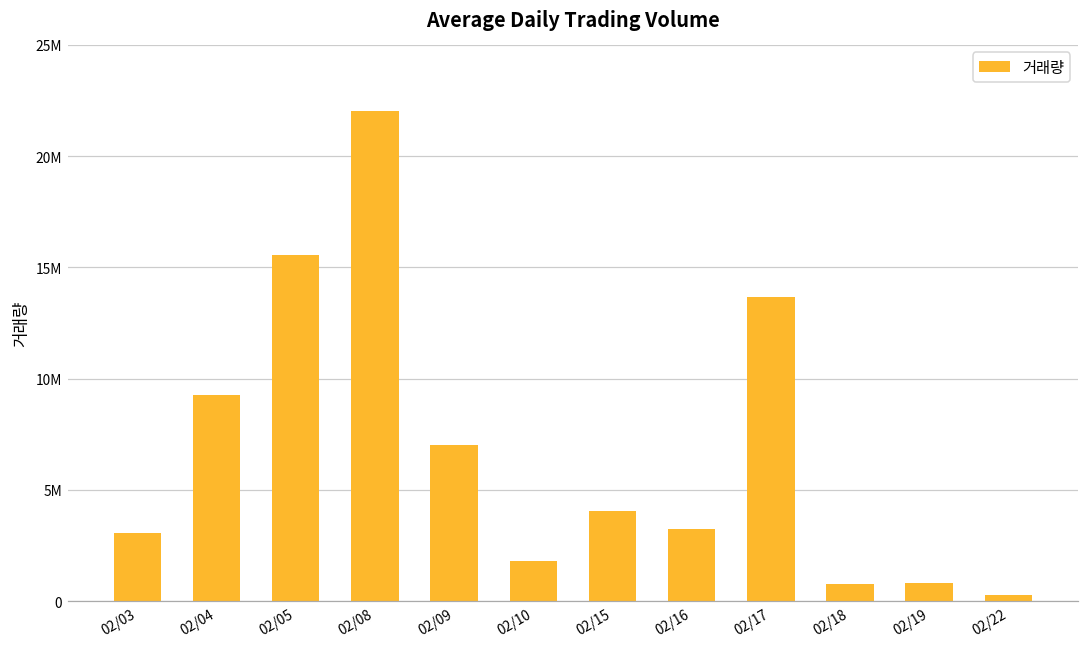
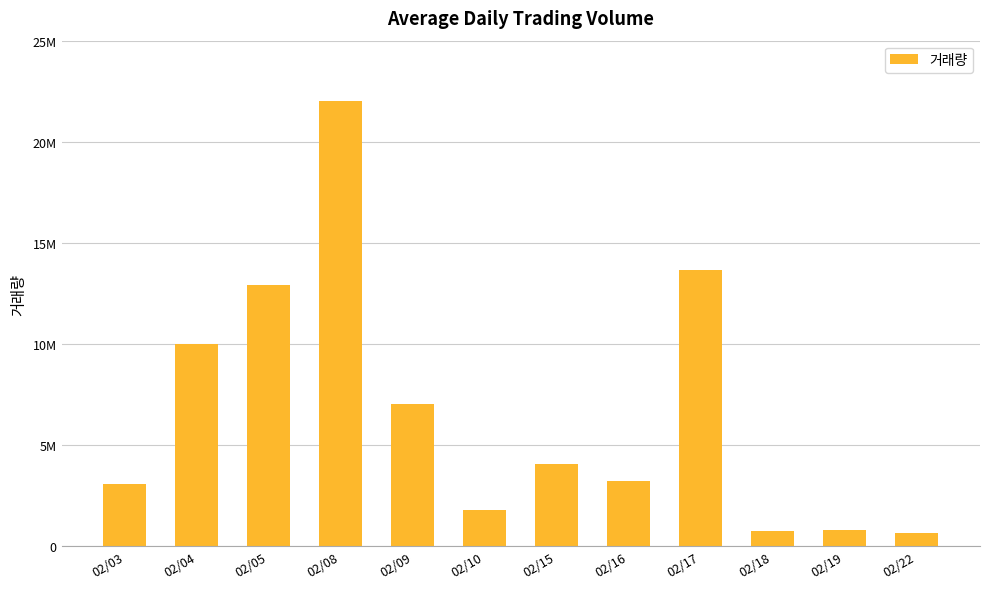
02/04: 9300000 -> 10000000
02/05: 15600000 -> 12900000
02/22: 300000 -> 700000
